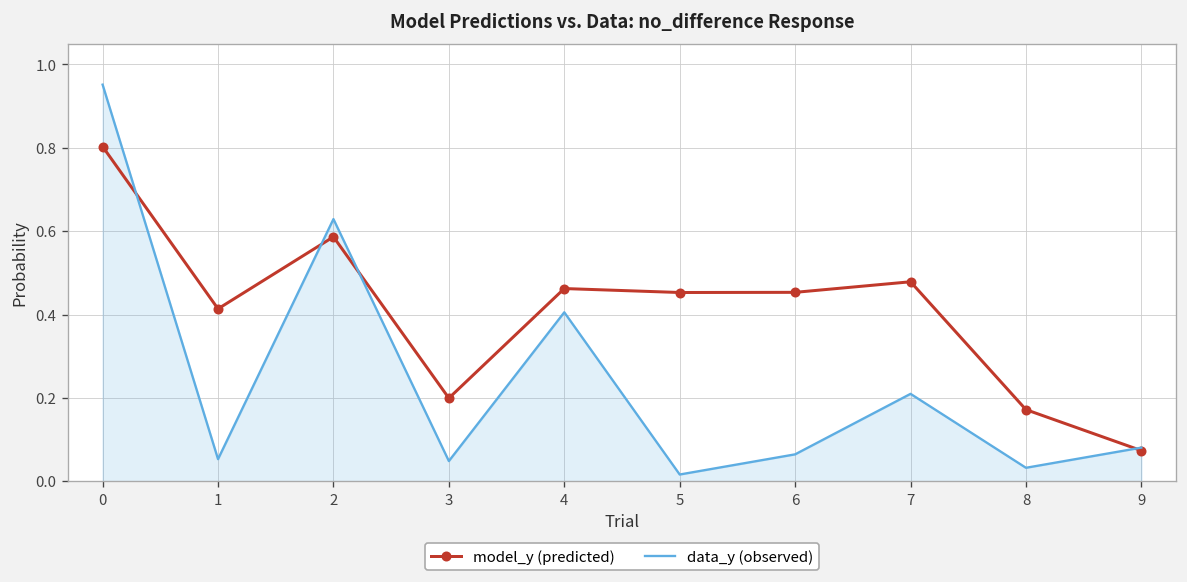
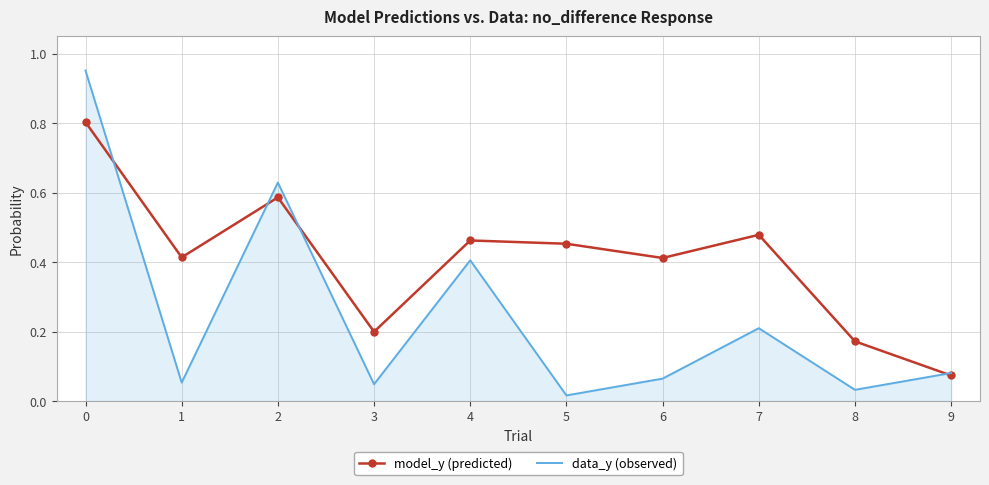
model_y (predicted), 6: 0.45 -> 0.41
